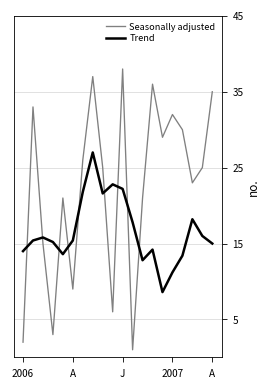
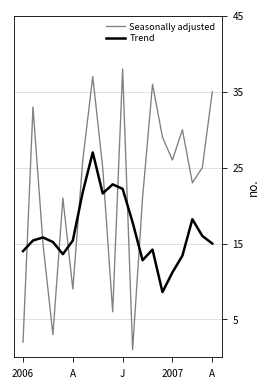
Seasonally adjusted, 2007: 32 -> 26
